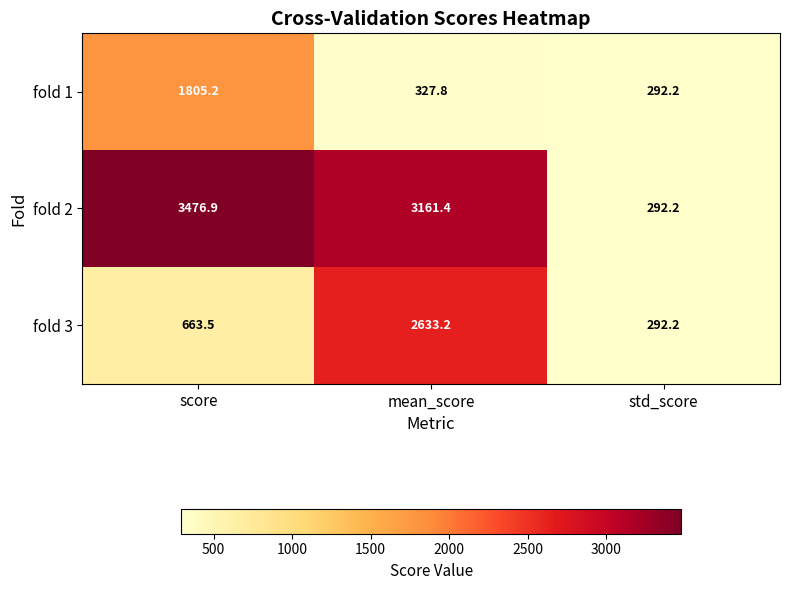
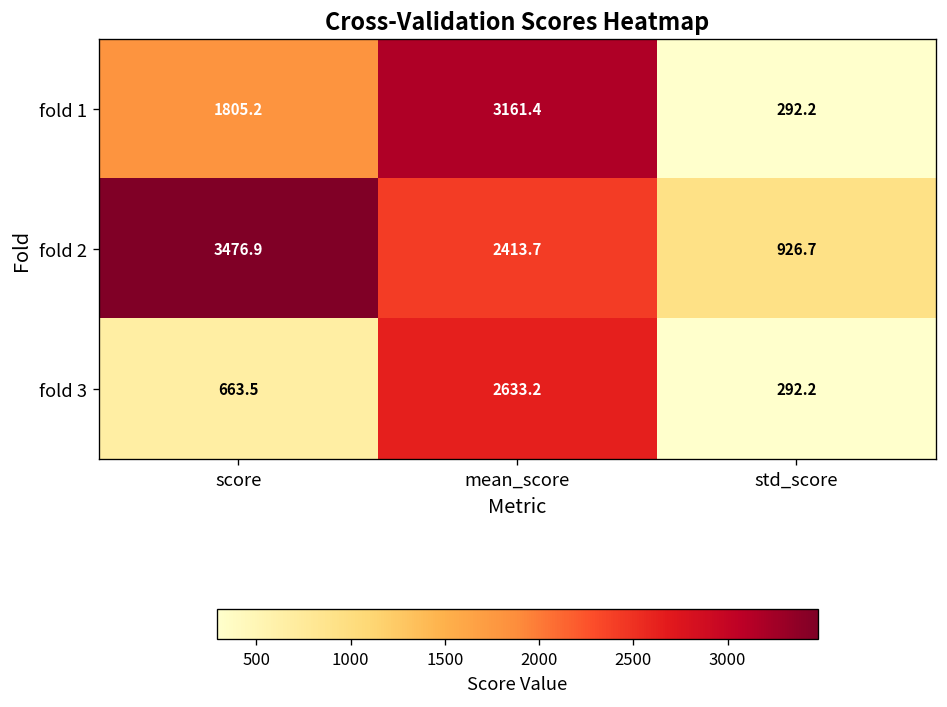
fold 1, mean_score: 327.8 -> 3161.4
fold 2, mean_score: 3161.4 -> 2413.7
fold 2, std_score: 292.2 -> 926.7
